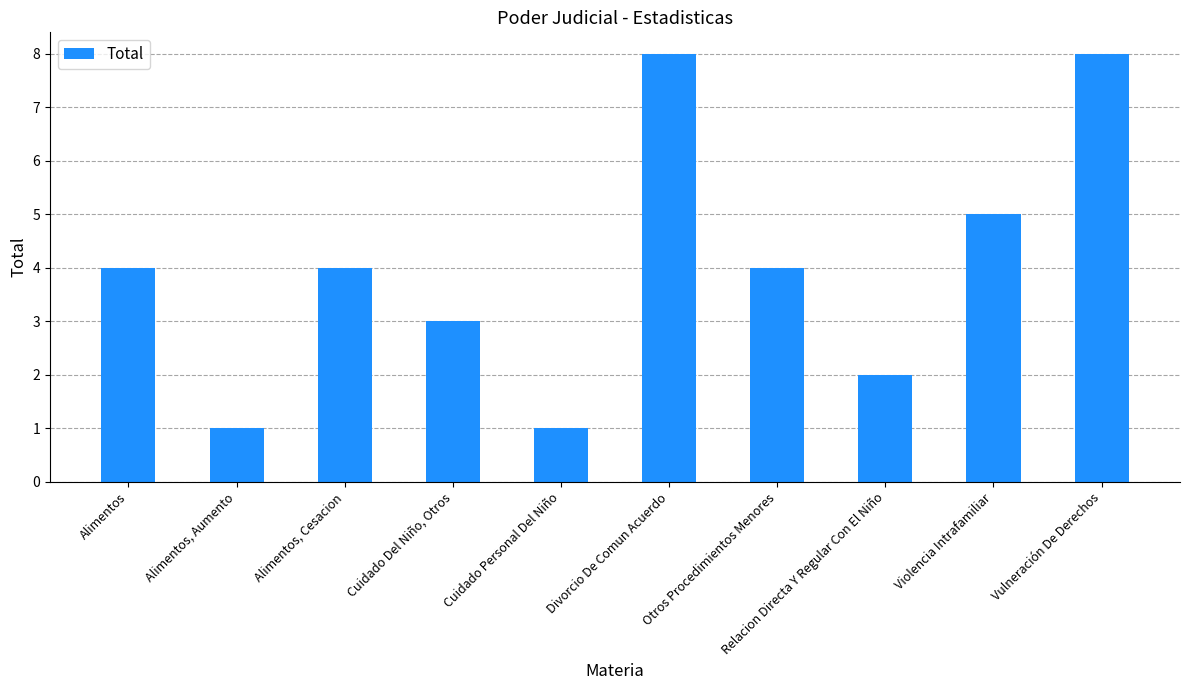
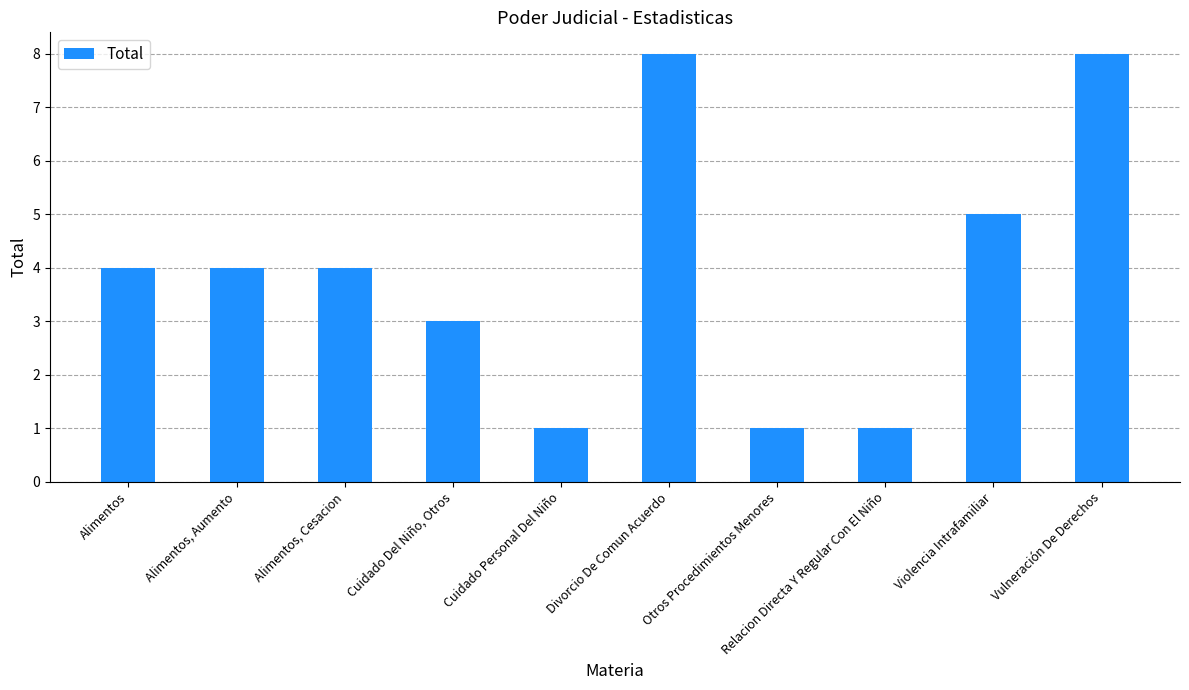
Alimentos, Aumento: 1 -> 4
Otros Procedimientos Menores: 4 -> 1
Relacion Directa Y Regular Con El Niño: 2 -> 1
